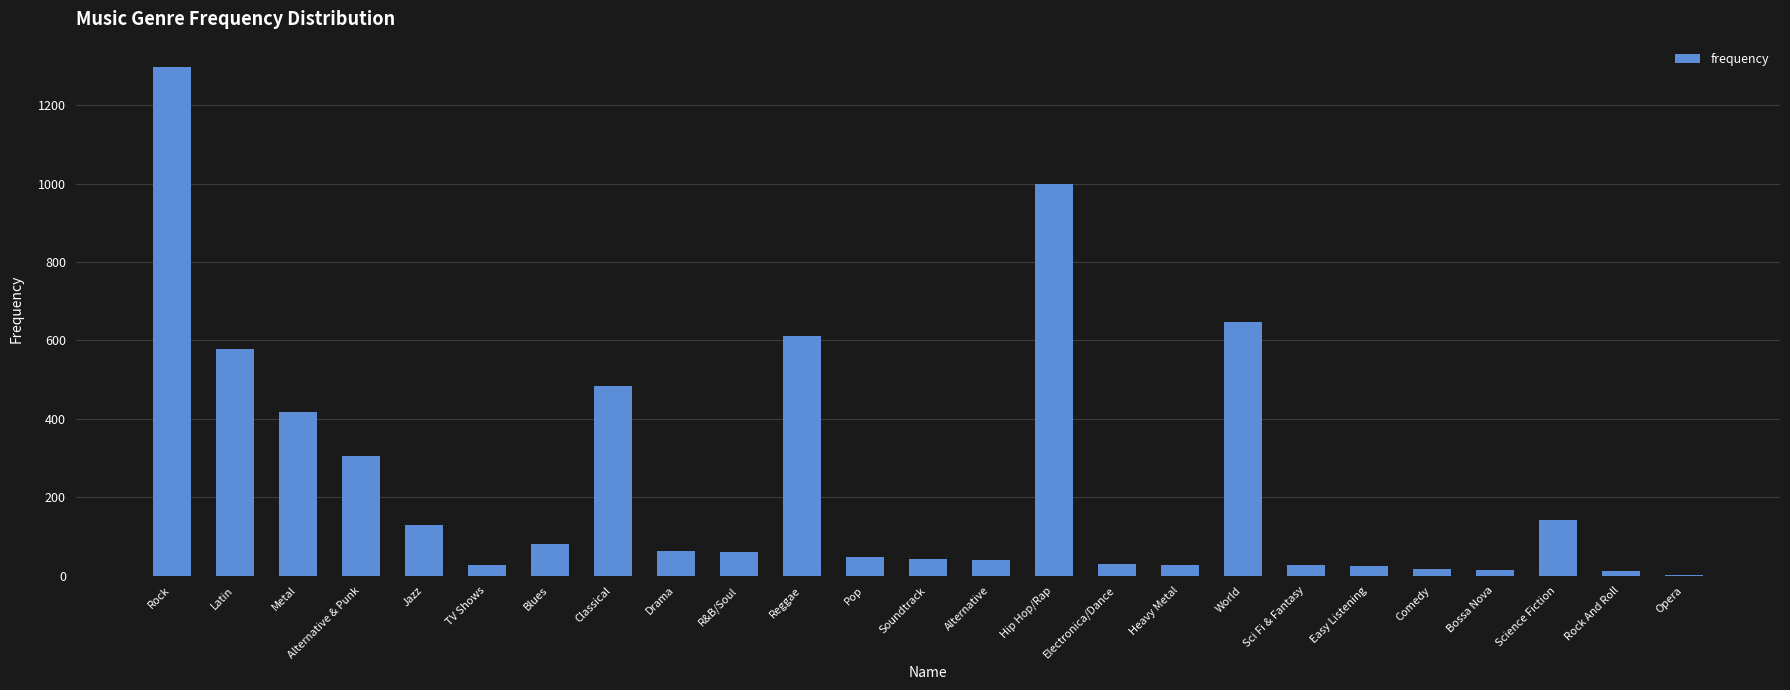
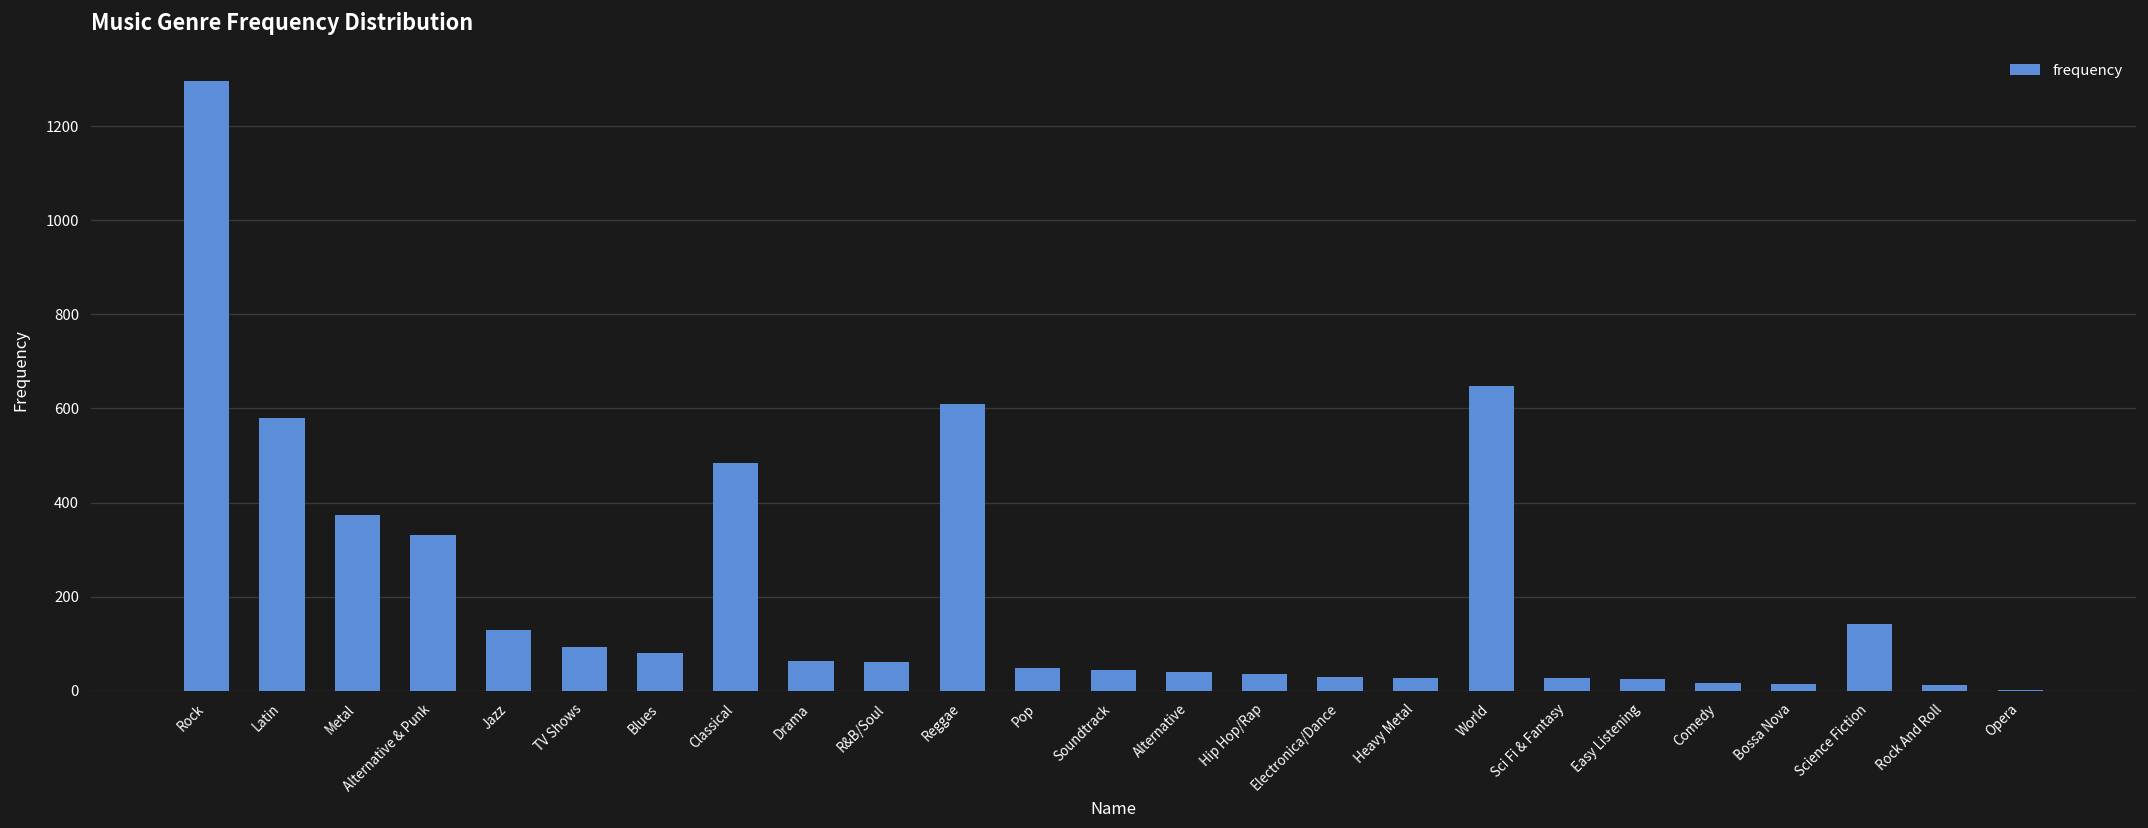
Metal: 420 -> 370
Alternative & Punk: 310 -> 330
TV Shows: 30 -> 90
Hip Hop/Rap: 1000 -> 40
